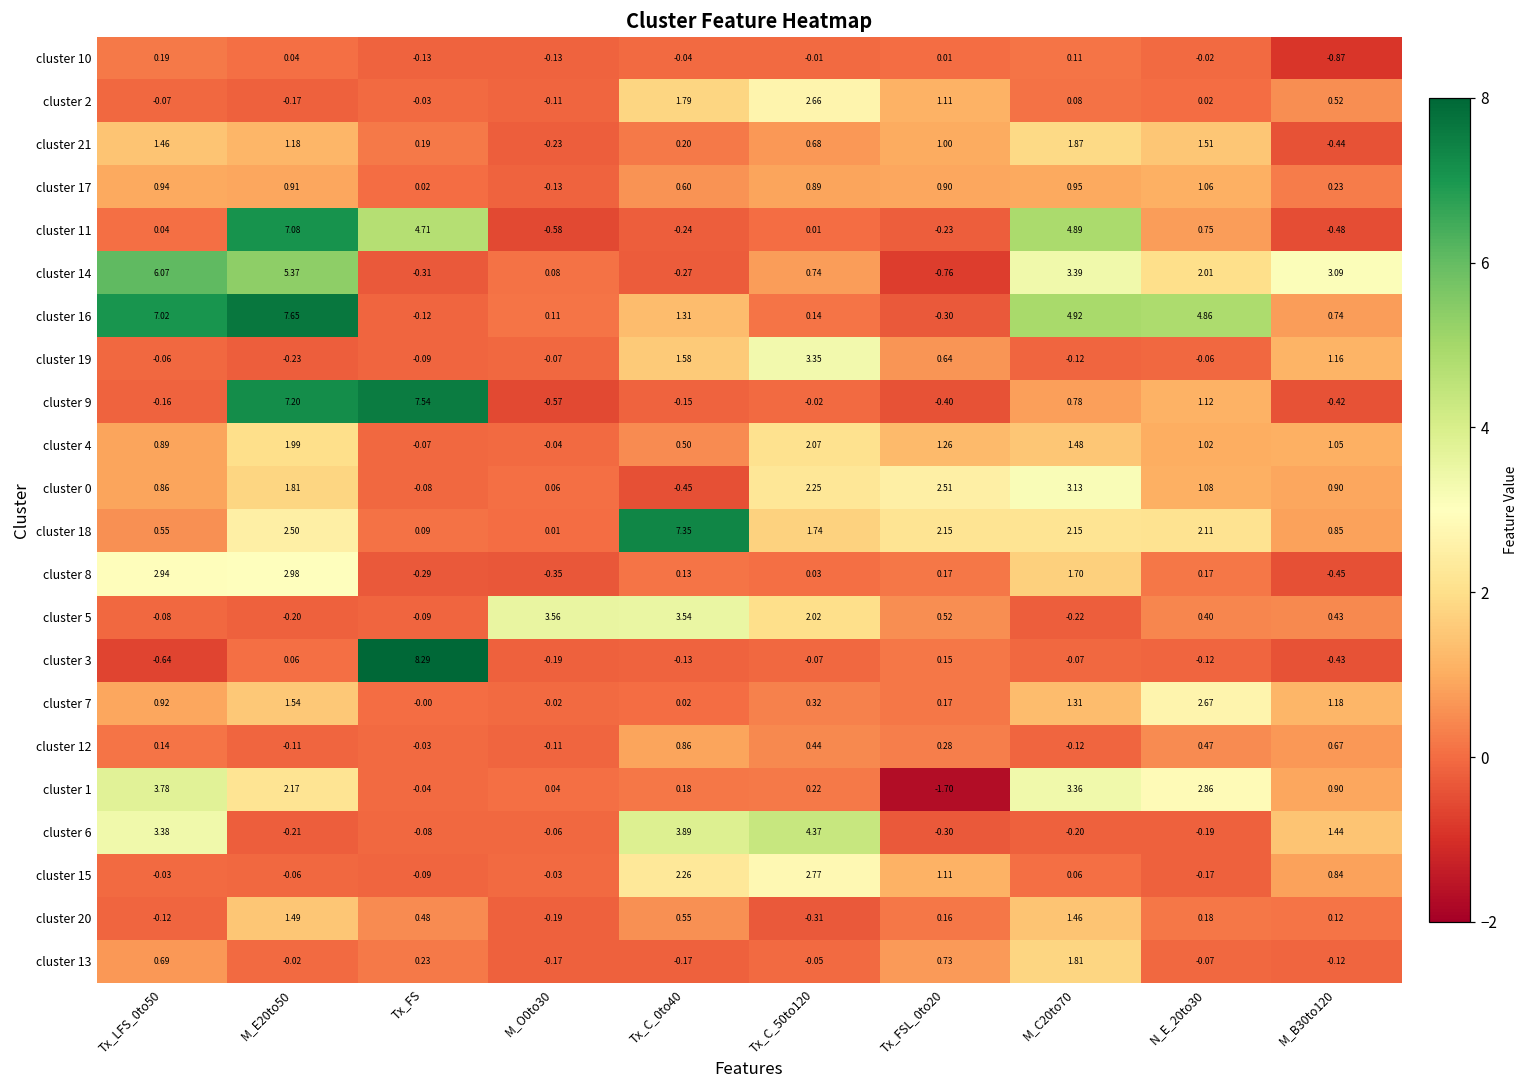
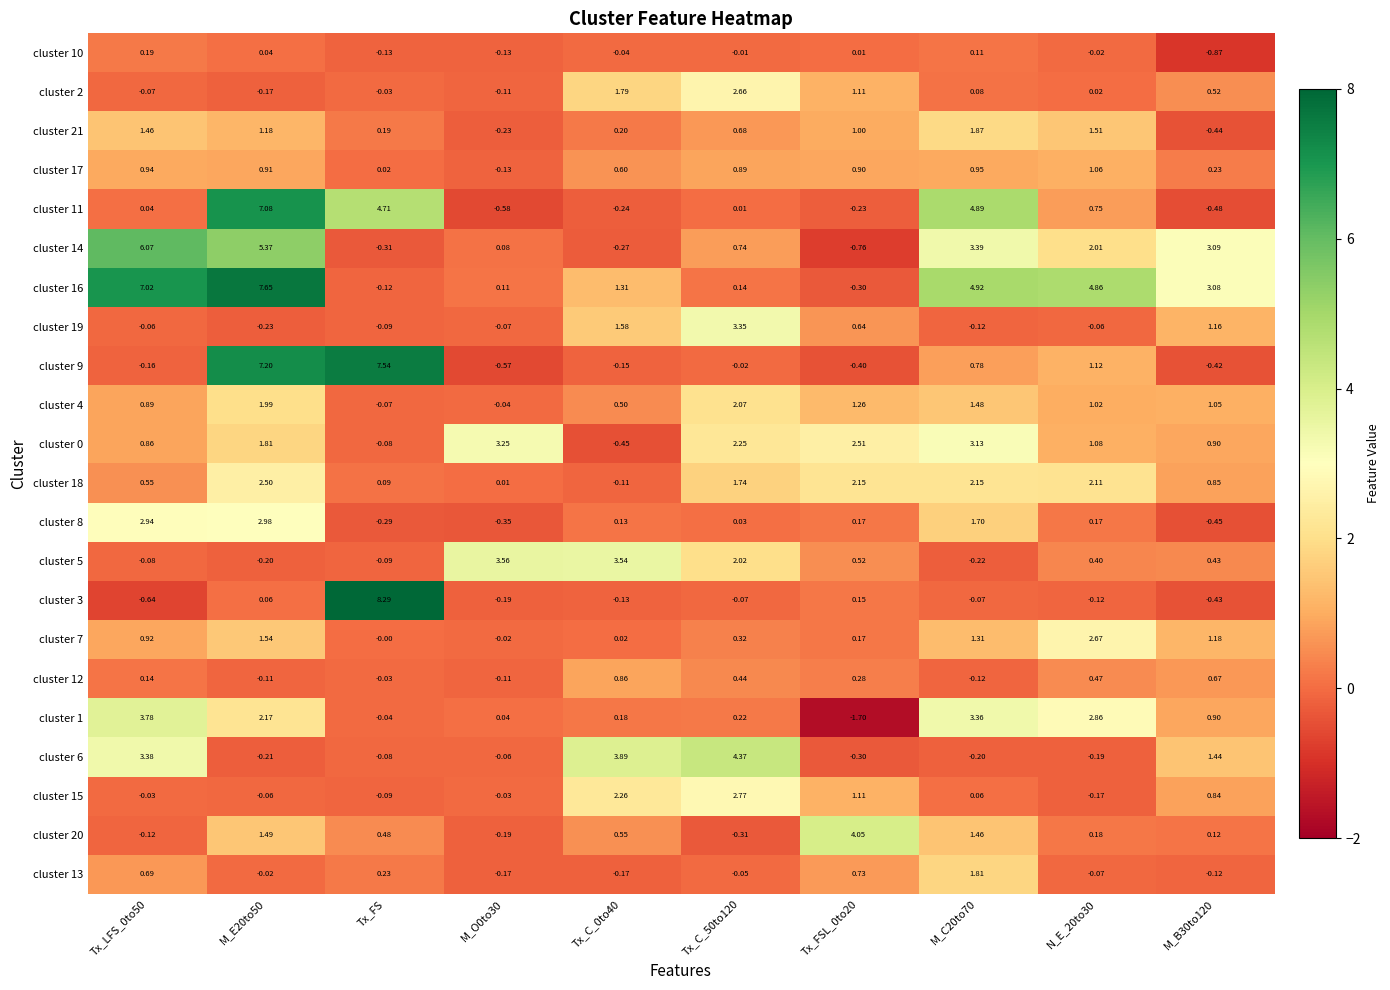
cluster 16, M_B30to120: 0.74 -> 3.08
cluster 0, M_O0to30: 0.06 -> 3.25
cluster 18, Tx_C_0to40: 7.35 -> -0.11
cluster 20, Tx_FSL_0to20: 0.16 -> 4.05
